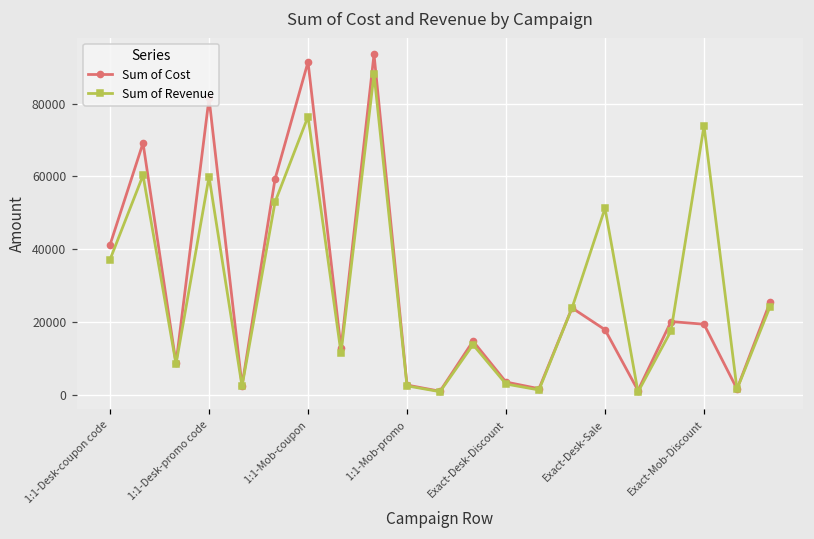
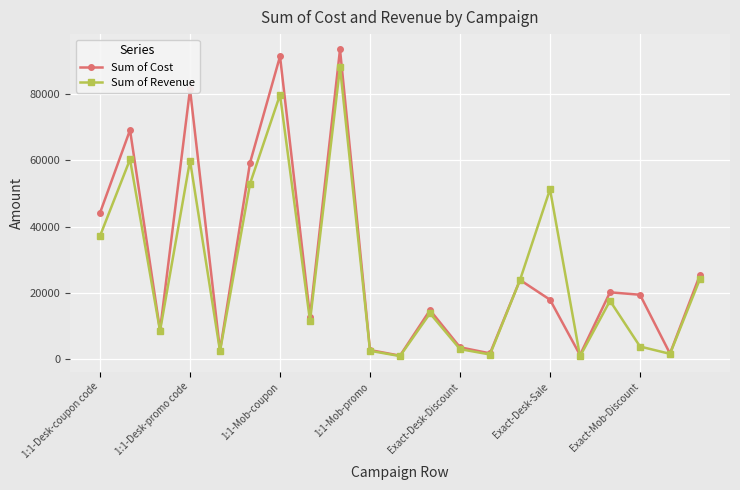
Sum of Cost, 1:1-Desk-coupon code: 41000 -> 44000
Sum of Revenue, 1:1-Mob-coupon: 76000 -> 80000
Sum of Revenue, Exact-Mob-Discount: 74000 -> 4000
